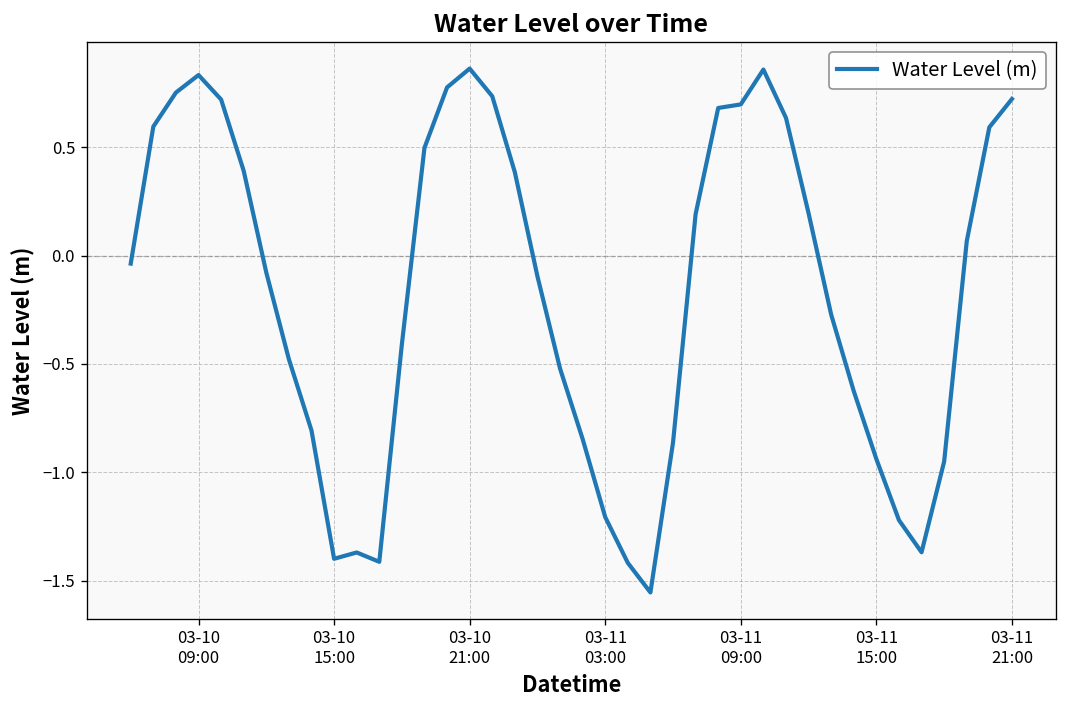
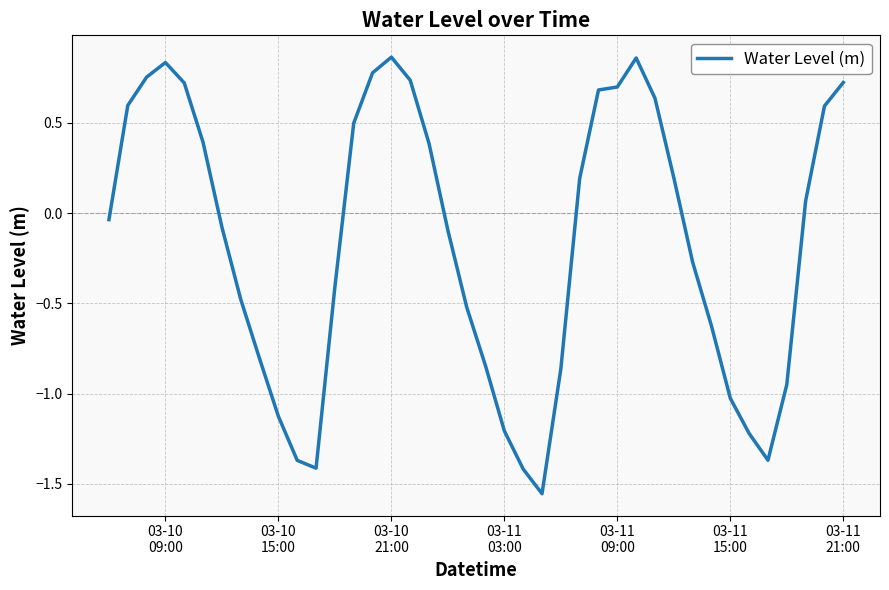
03-10 15:00: -1.40 -> -1.13
03-11 15:00: -0.94 -> -1.03
